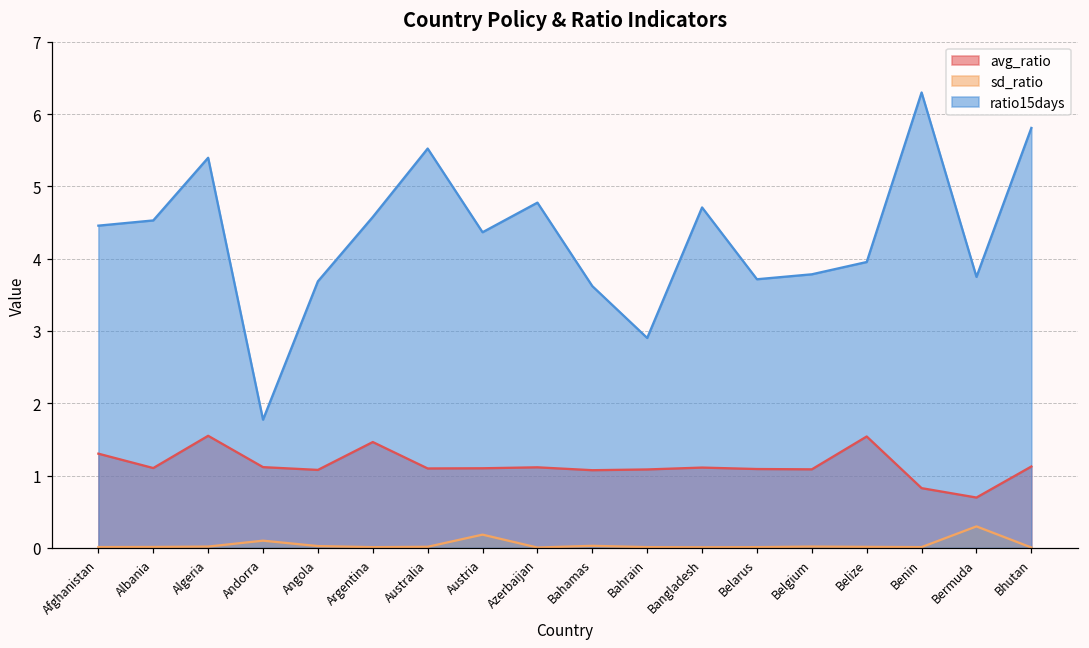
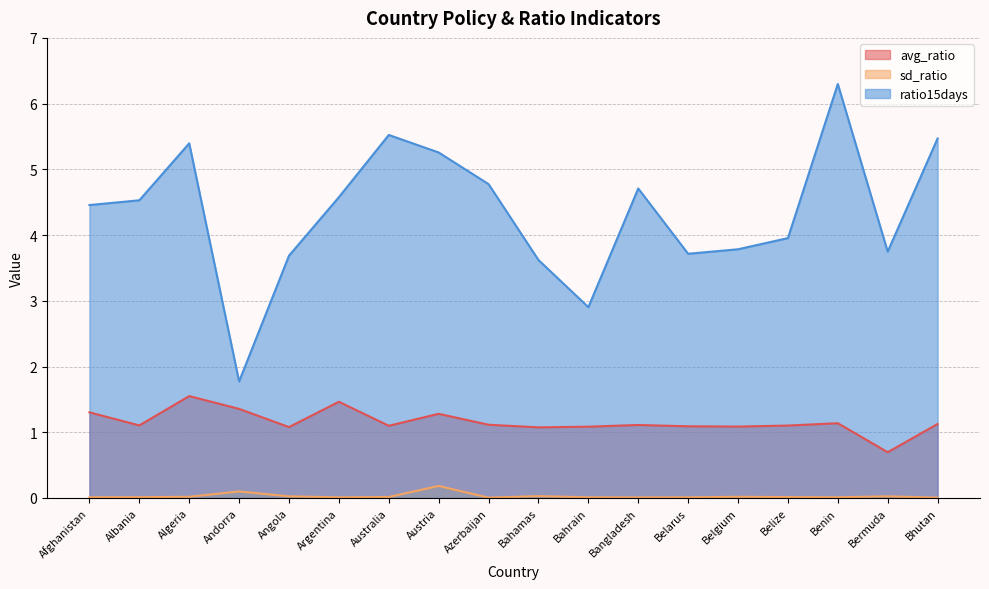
avg_ratio, Andorra: 1.1 -> 1.4
avg_ratio, Austria: 1.1 -> 1.3
ratio15days, Austria: 4.4 -> 5.3
avg_ratio, Belize: 1.5 -> 1.1
avg_ratio, Benin: 0.8 -> 1.1
sd_ratio, Bermuda: 0.3 -> 0.0
ratio15days, Bhutan: 5.8 -> 5.5
